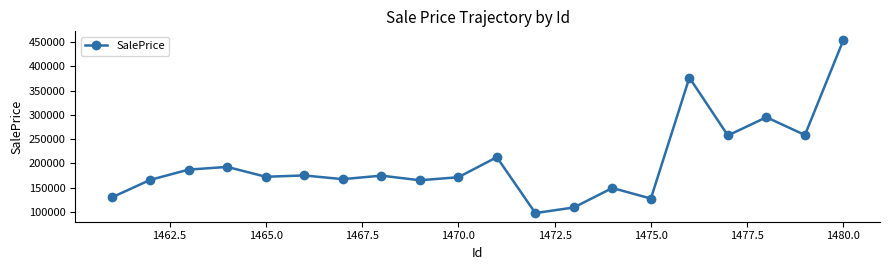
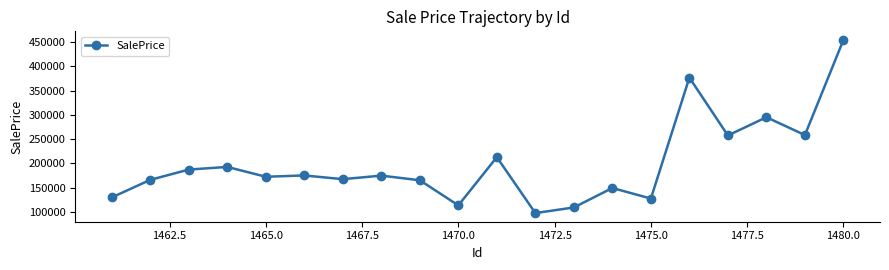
1470.0: 170000 -> 110000
